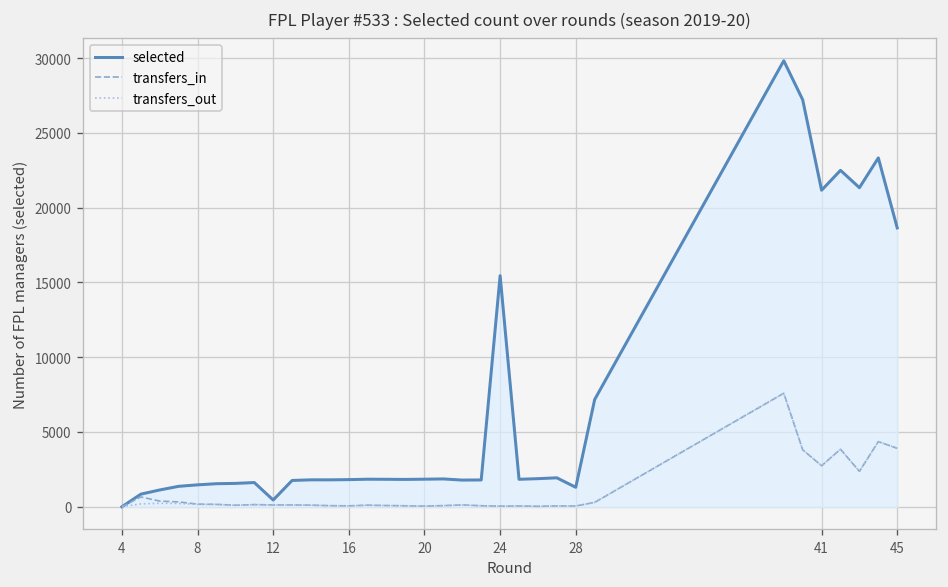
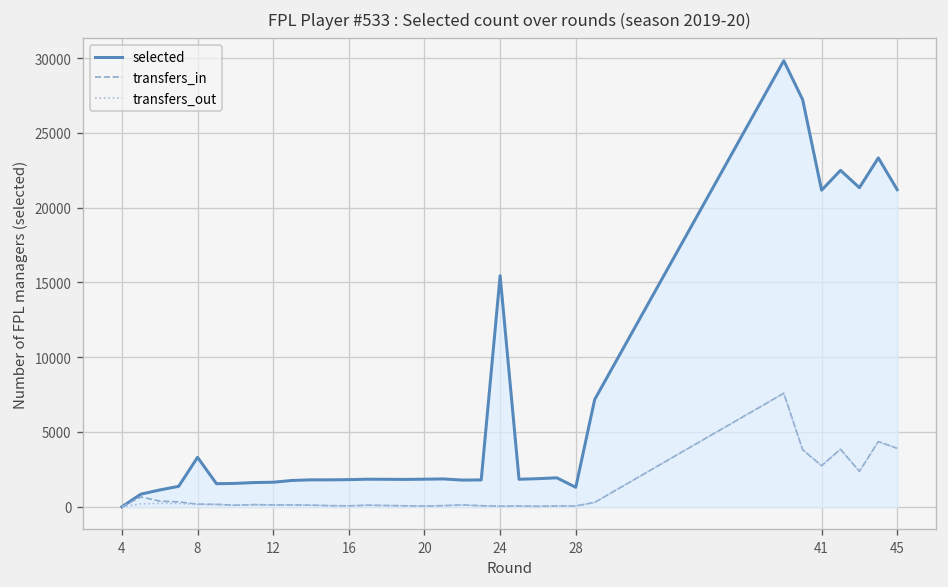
selected, 8: 1500 -> 3300
selected, 12: 500 -> 1600
selected, 45: 18600 -> 21200
